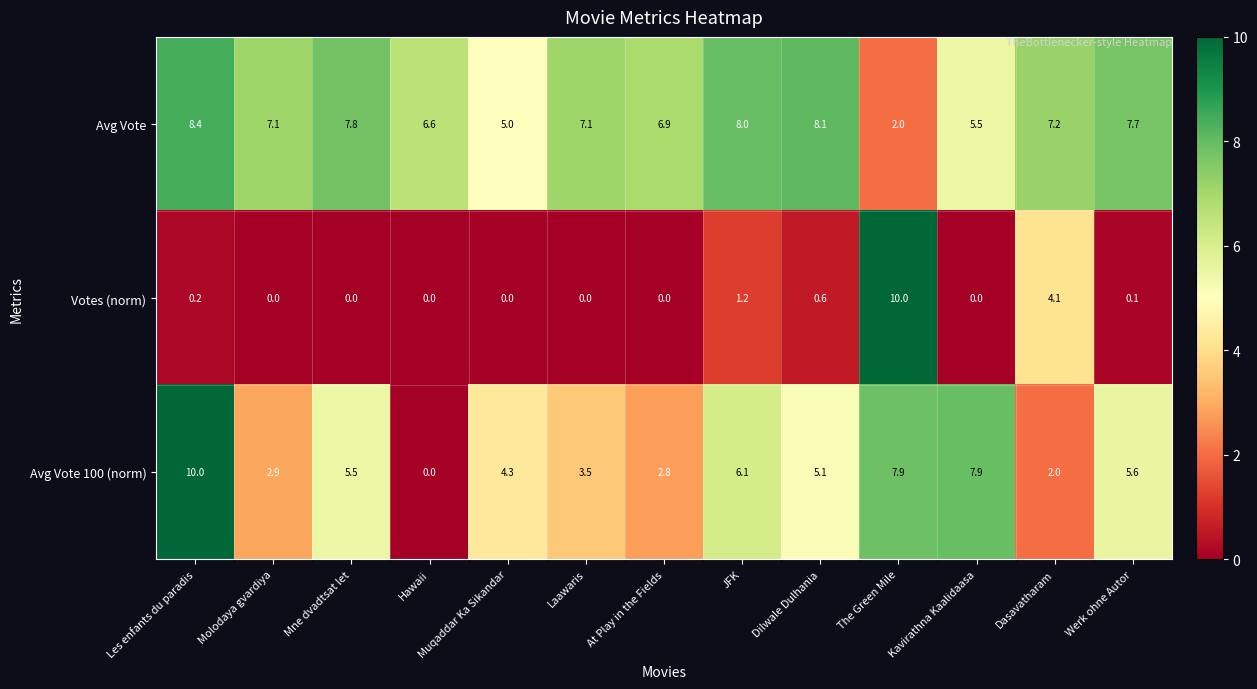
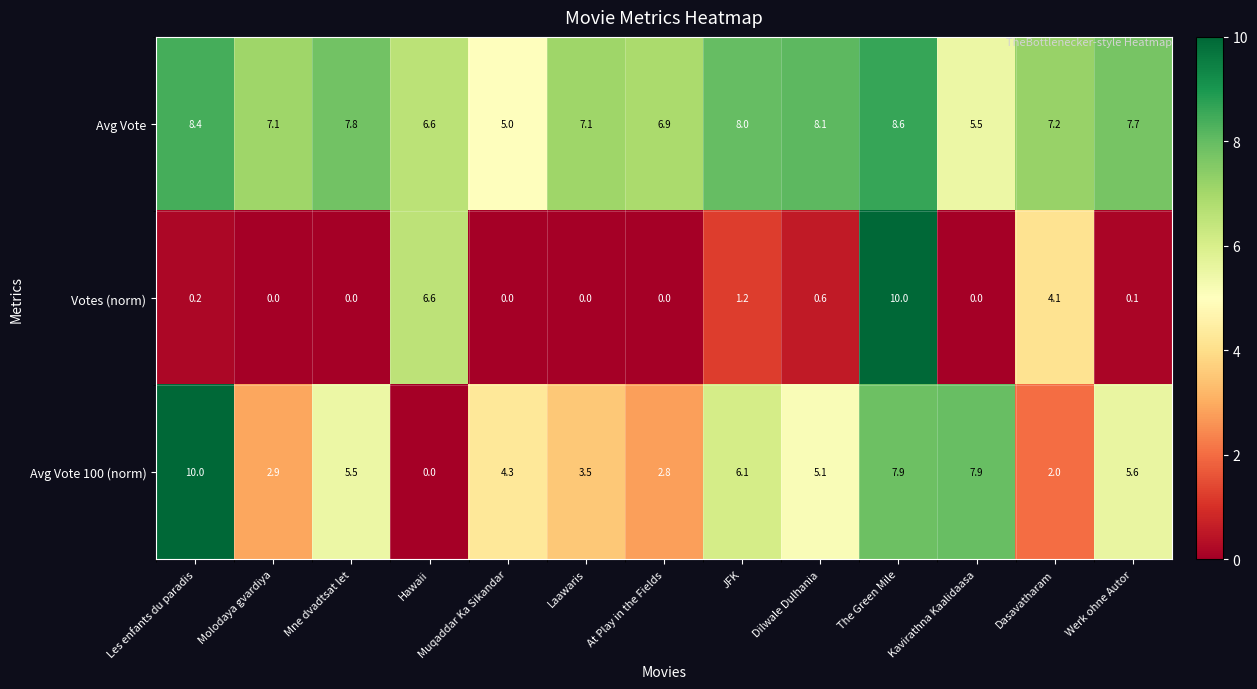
Avg Vote, The Green Mile: 2.0 -> 8.6
Votes (norm), Hawaii: 0.0 -> 6.6
